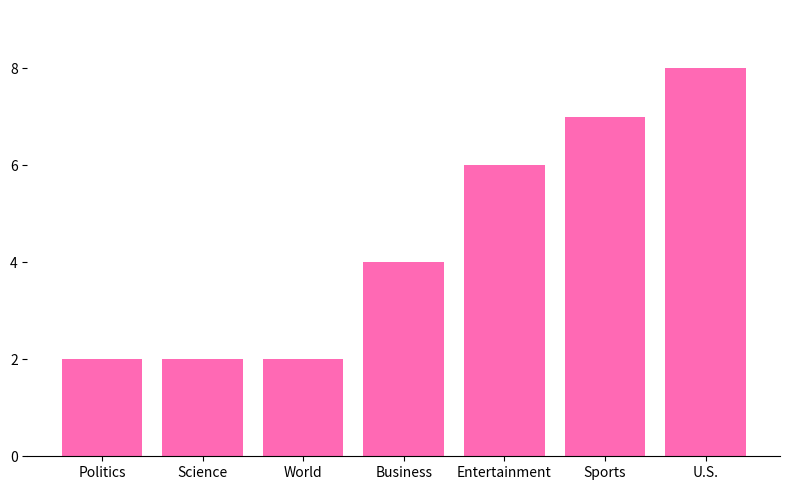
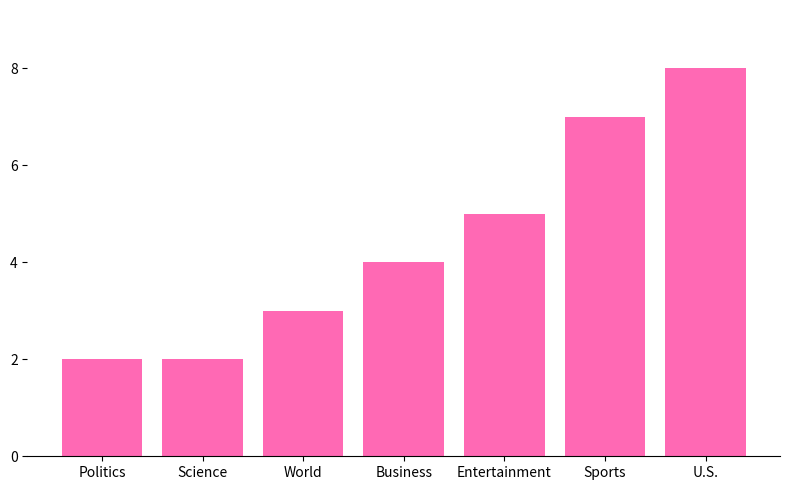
World: 2 -> 3
Entertainment: 6 -> 5
